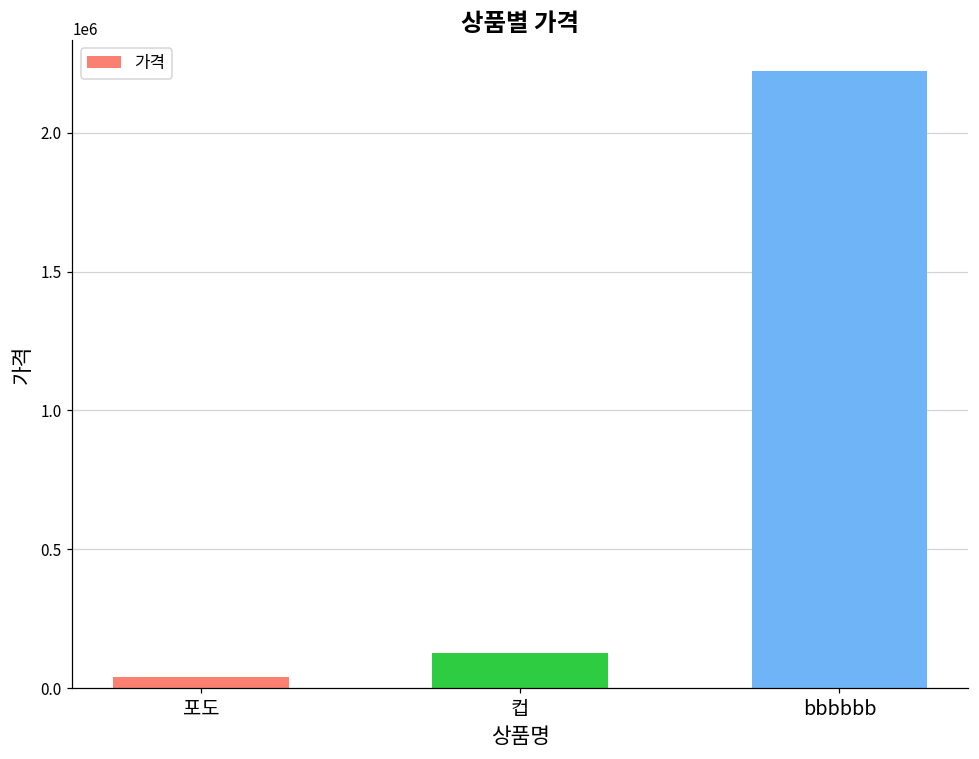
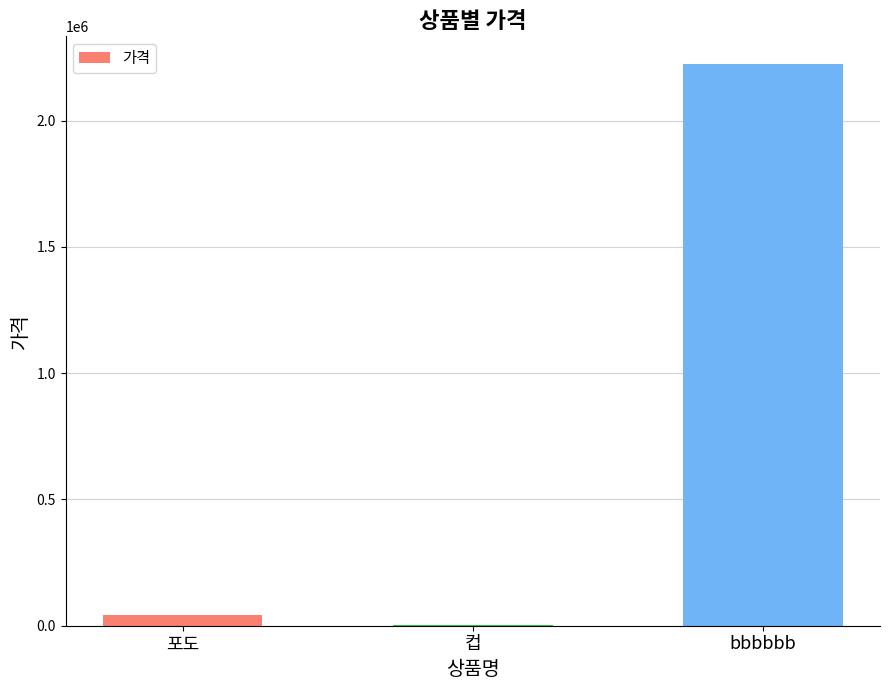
컵: 130000 -> 0
